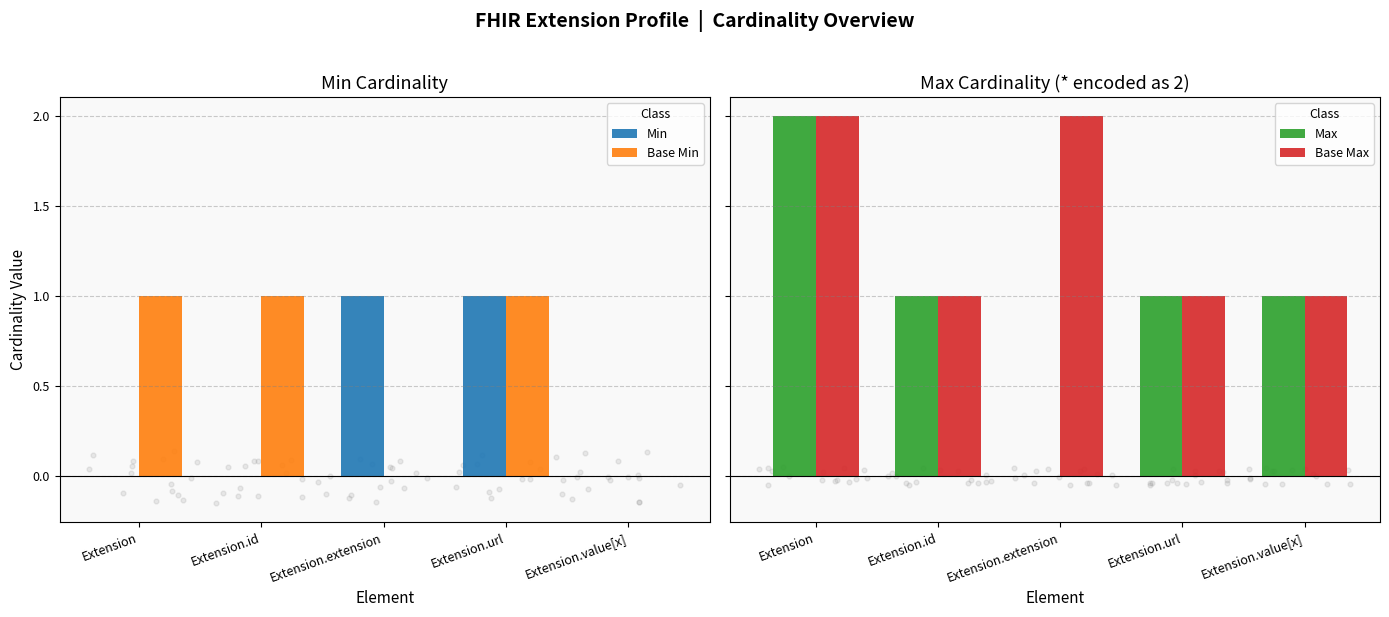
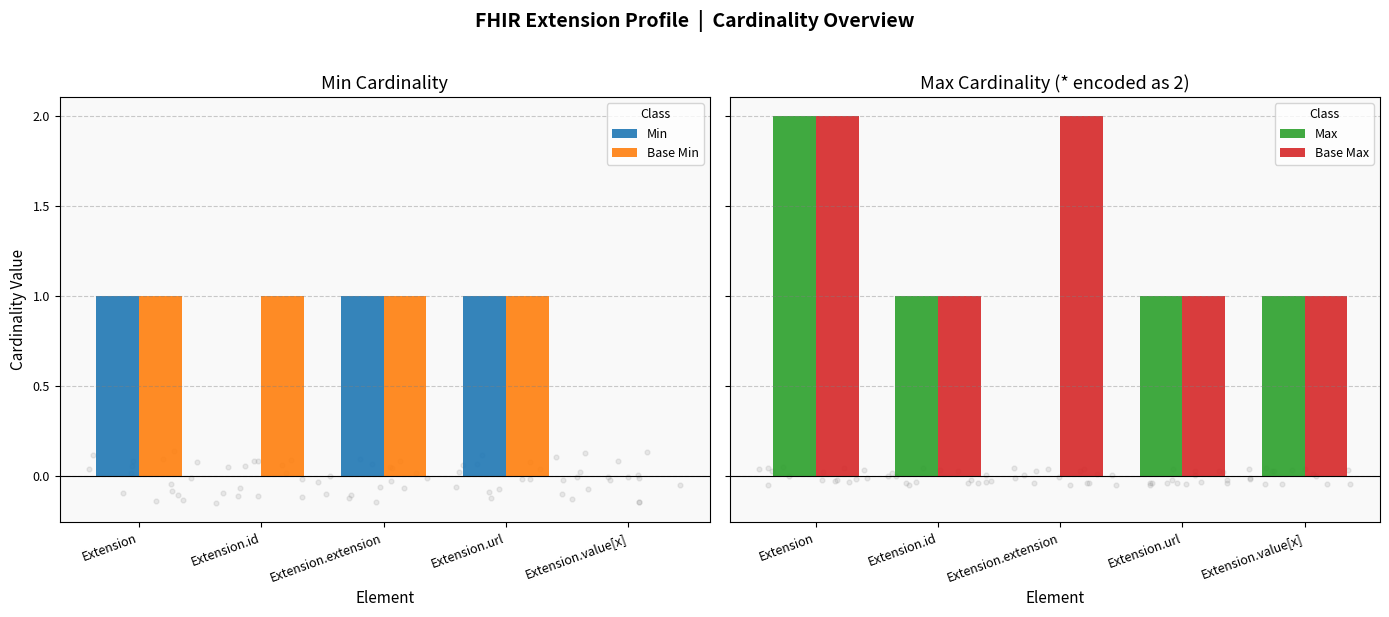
Min Cardinality, Min, Extension: 0 -> 1
Min Cardinality, Base Min, Extension.extension: 0 -> 1
